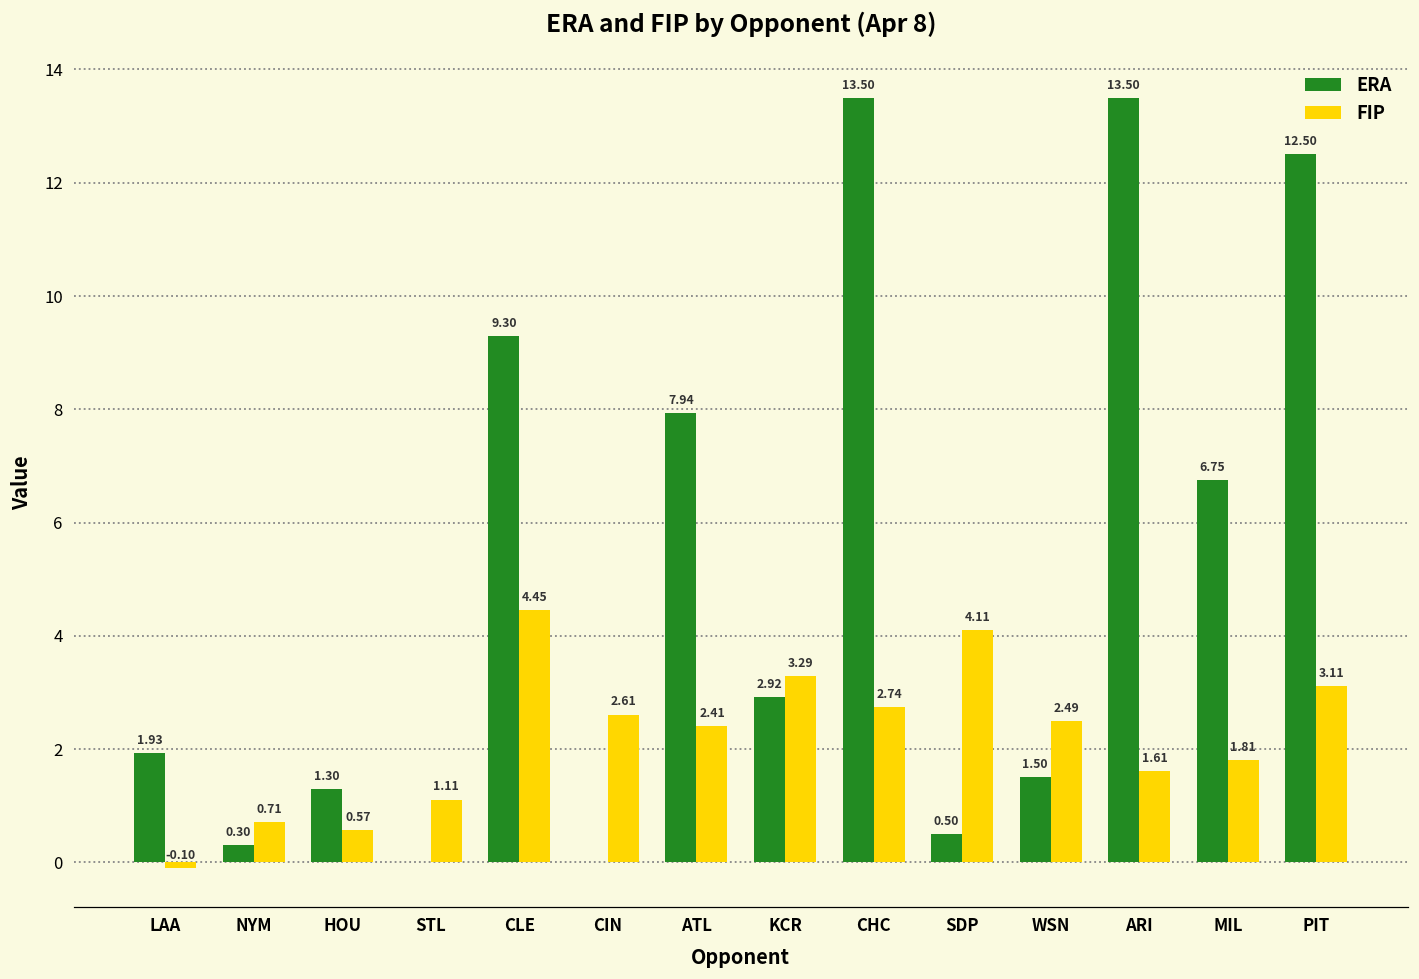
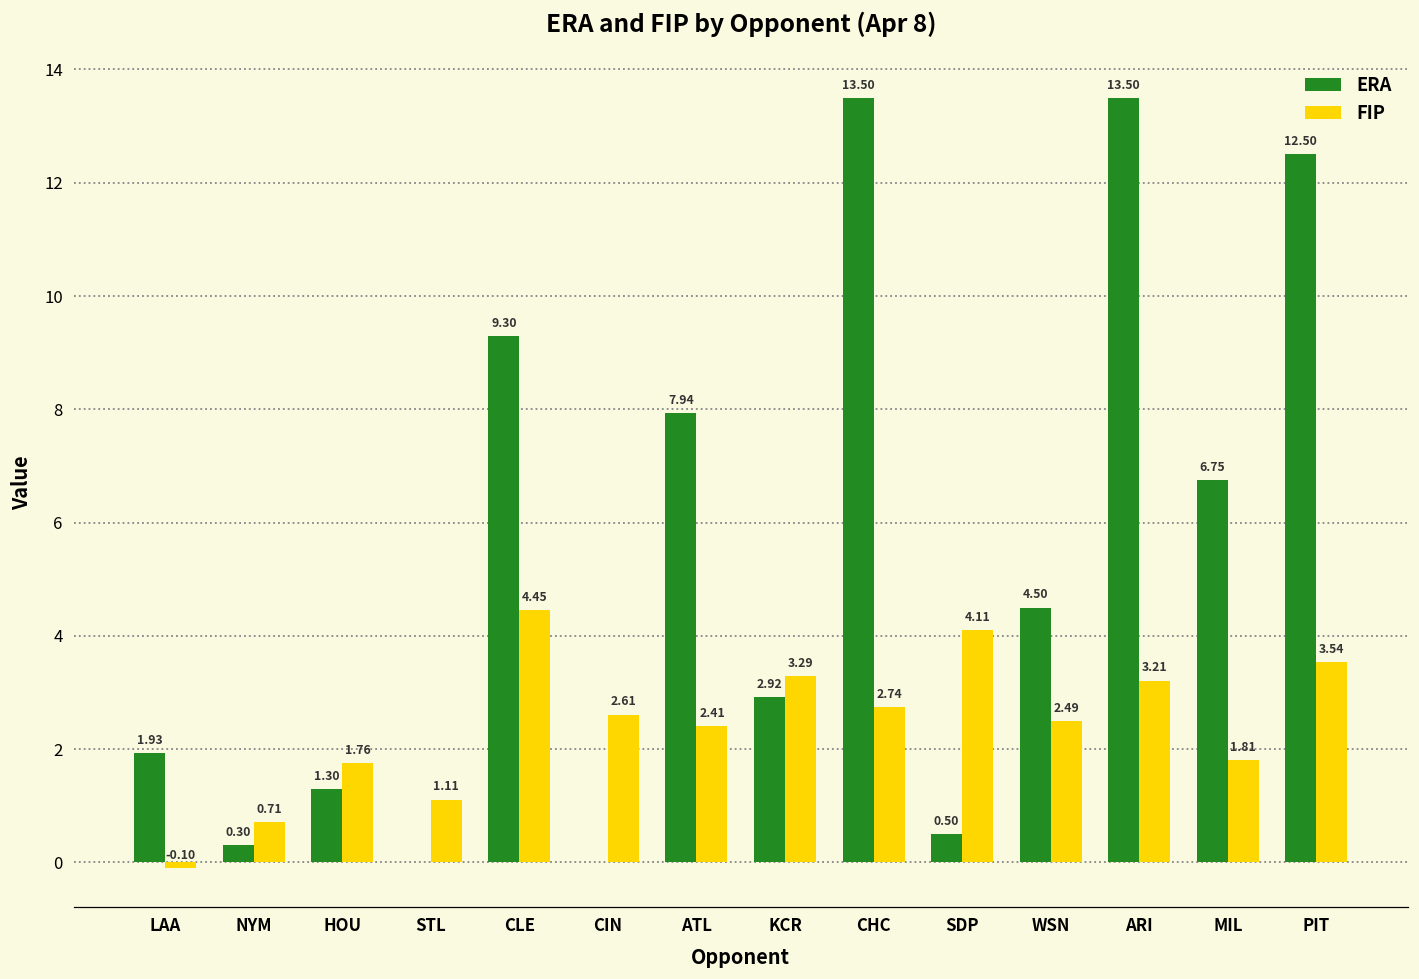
FIP, HOU: 0.57 -> 1.76
ERA, WSN: 1.50 -> 4.50
FIP, ARI: 1.61 -> 3.21
FIP, PIT: 3.11 -> 3.54
